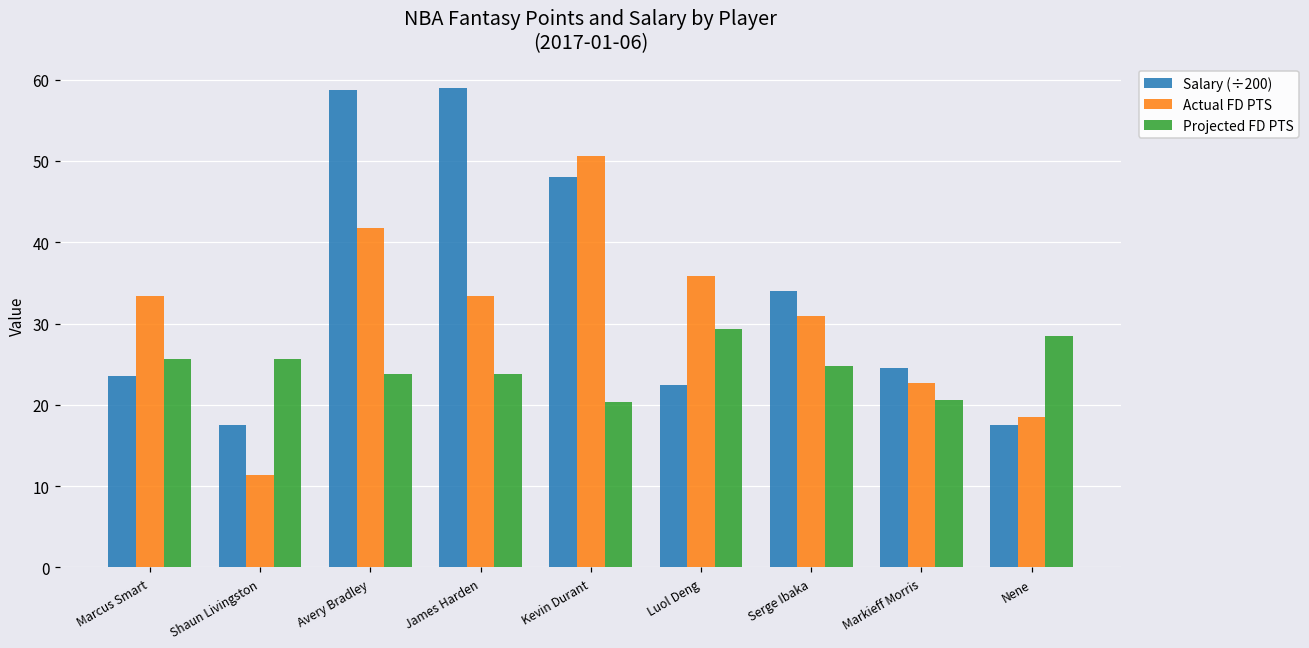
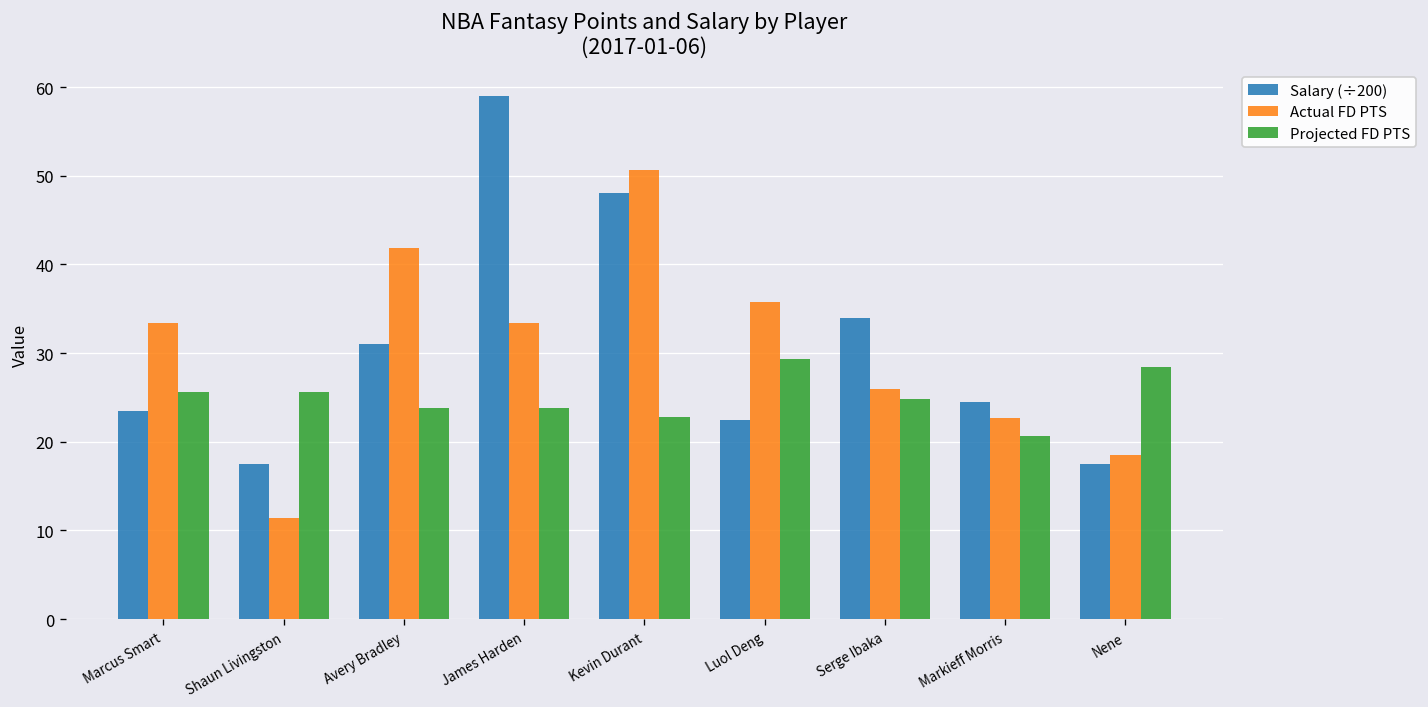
Salary (÷200), Avery Bradley: 59 -> 31
Projected FD PTS, Kevin Durant: 20 -> 23
Actual FD PTS, Serge Ibaka: 31 -> 26
